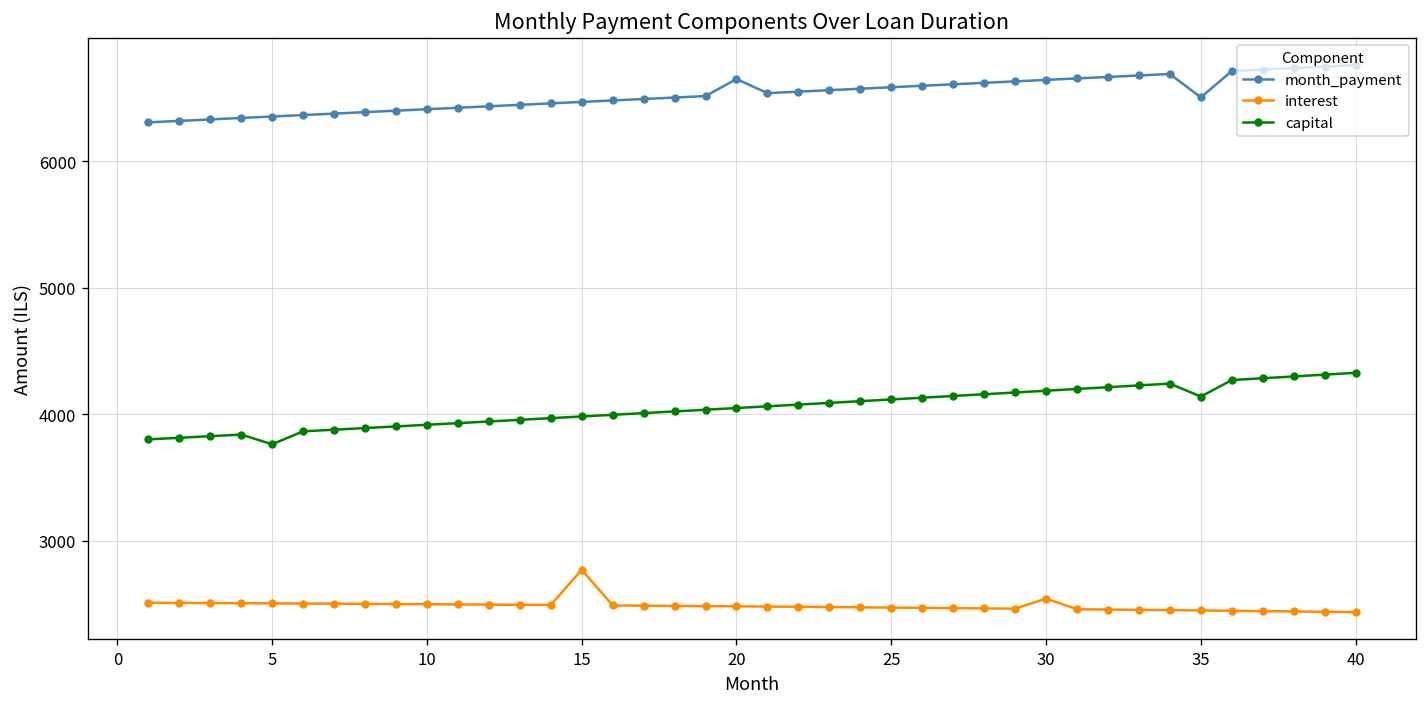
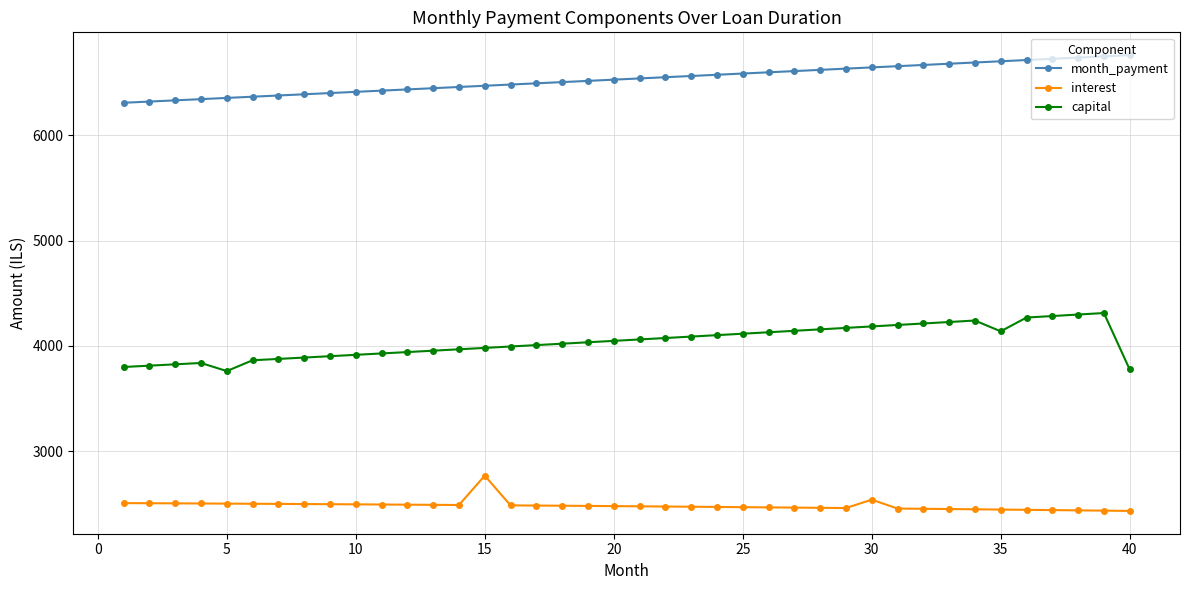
month_payment, 20: 6650 -> 6530
month_payment, 35: 6510 -> 6700
capital, 40: 4330 -> 3780
